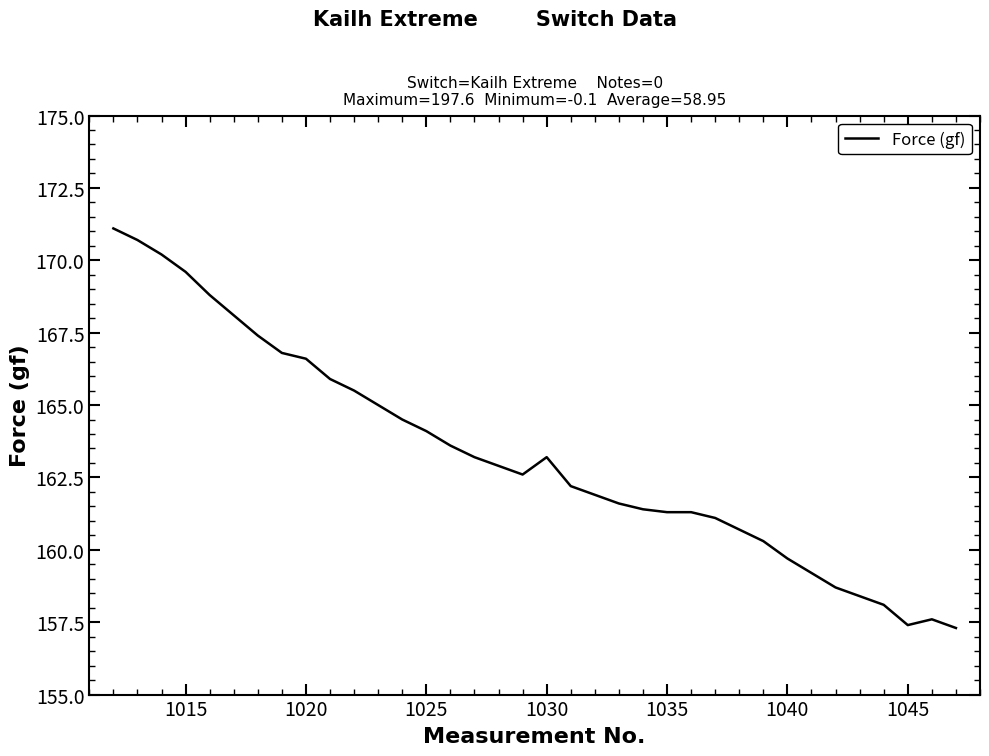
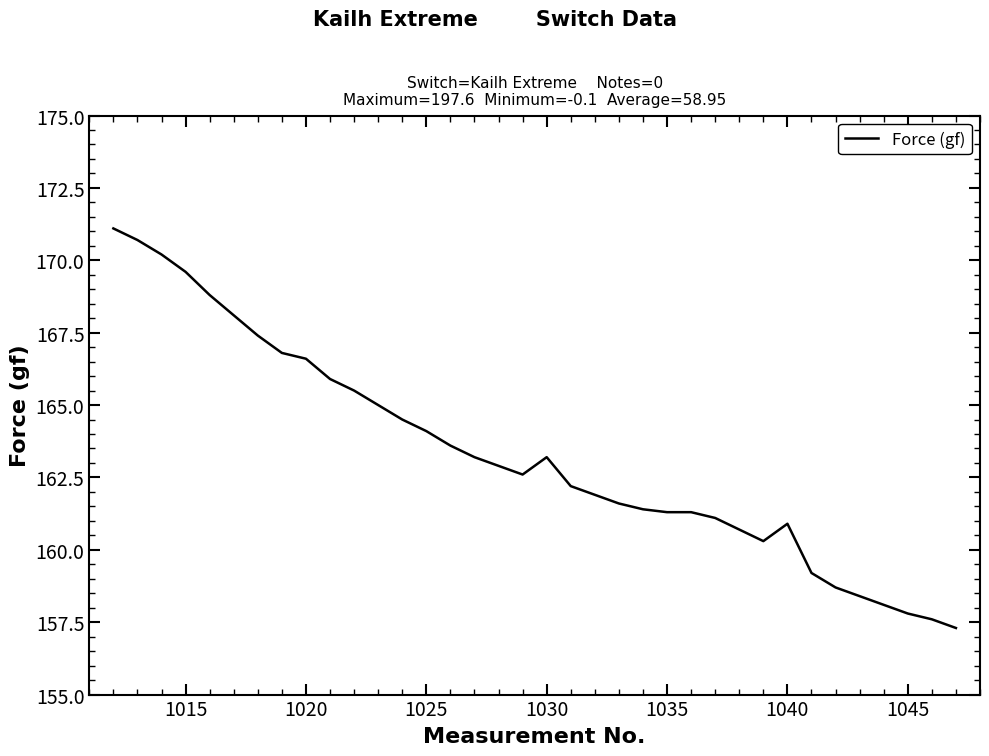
1040: 159.7 -> 160.9
1045: 157.4 -> 157.8
